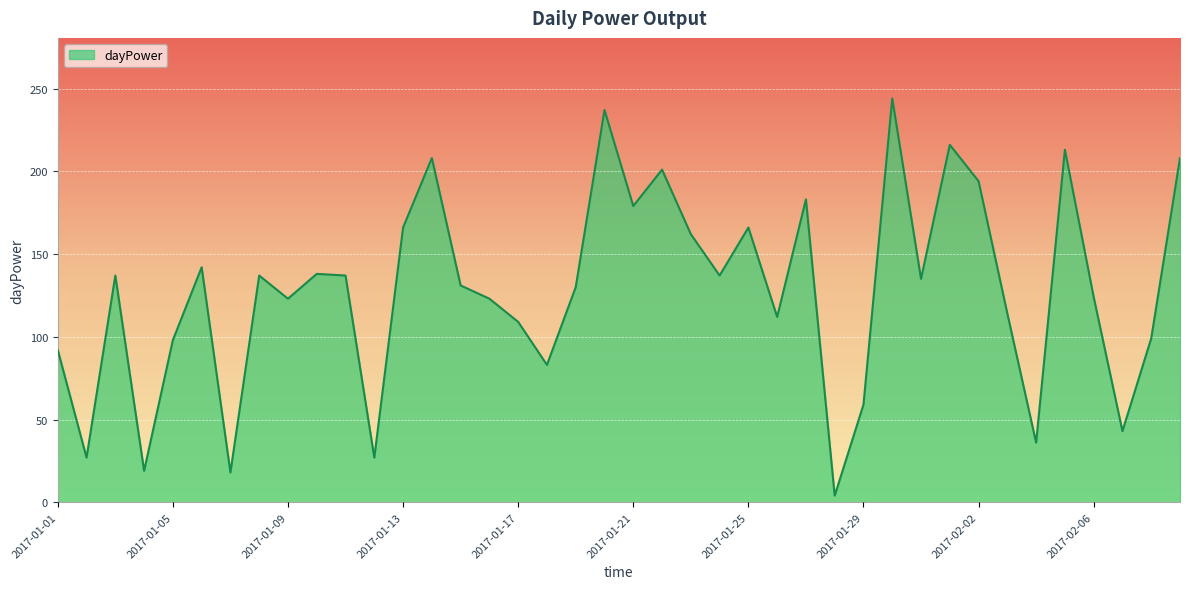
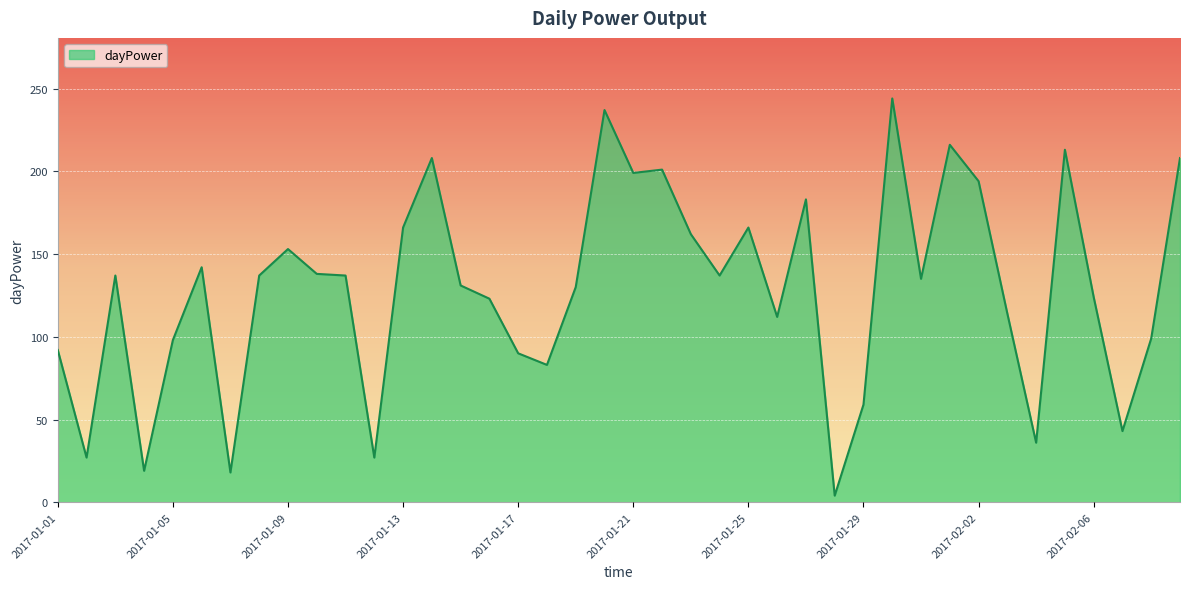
2017-01-09: 123 -> 153
2017-01-17: 109 -> 90
2017-01-21: 179 -> 199
